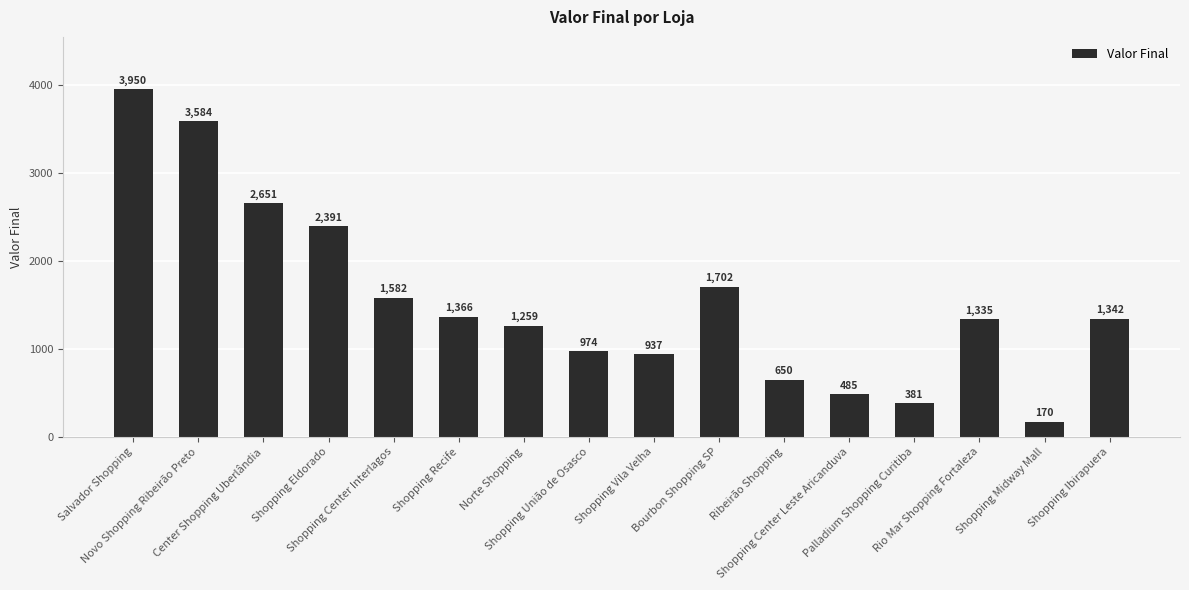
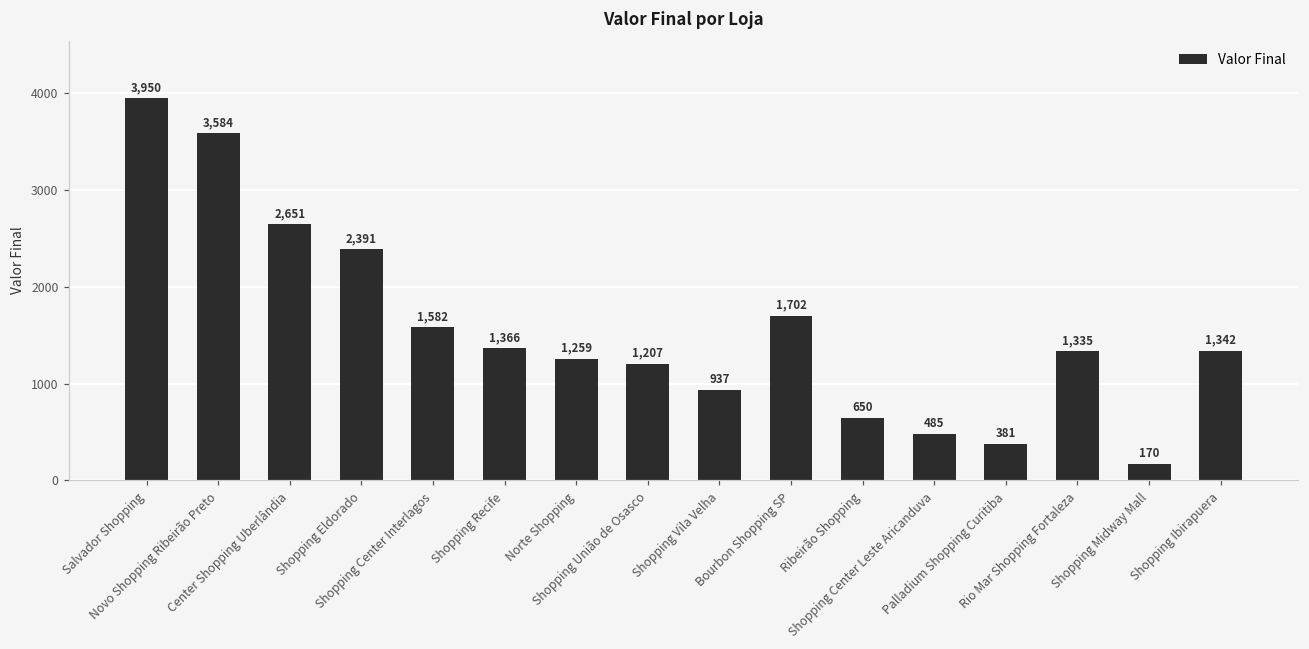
Shopping União de Osasco: 974 -> 1,207
